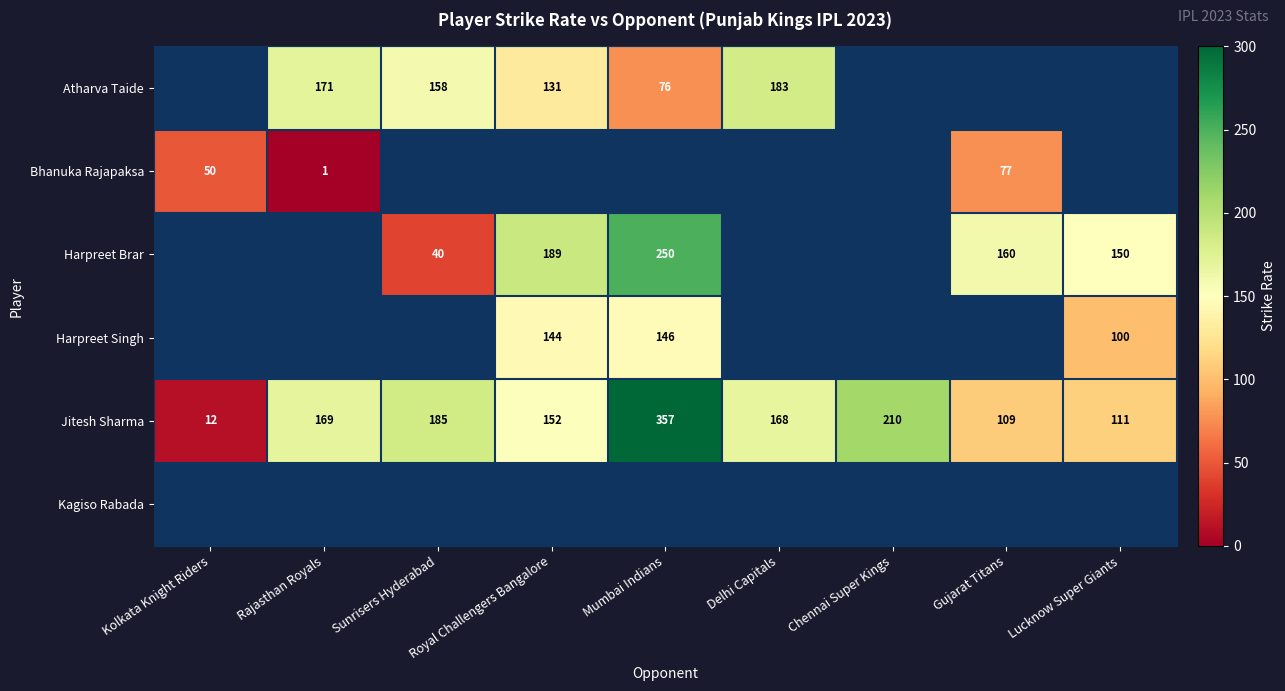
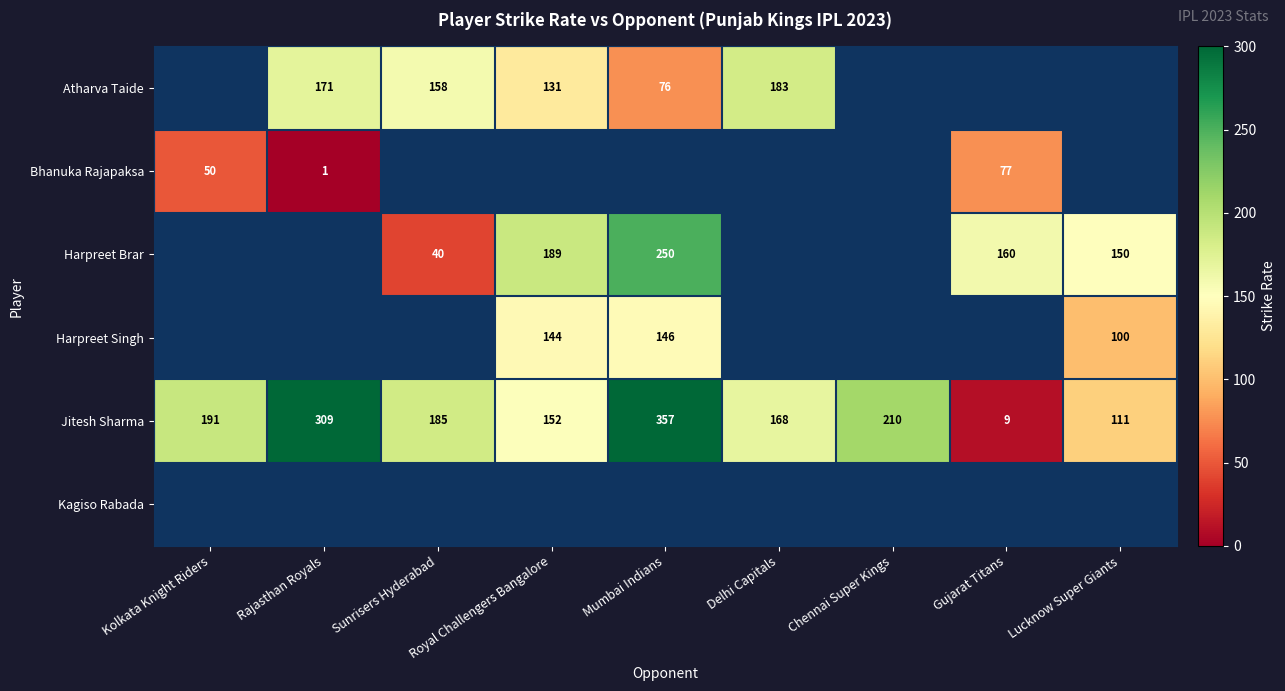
Jitesh Sharma, Kolkata Knight Riders: 12 -> 191
Jitesh Sharma, Rajasthan Royals: 169 -> 309
Jitesh Sharma, Gujarat Titans: 109 -> 9
